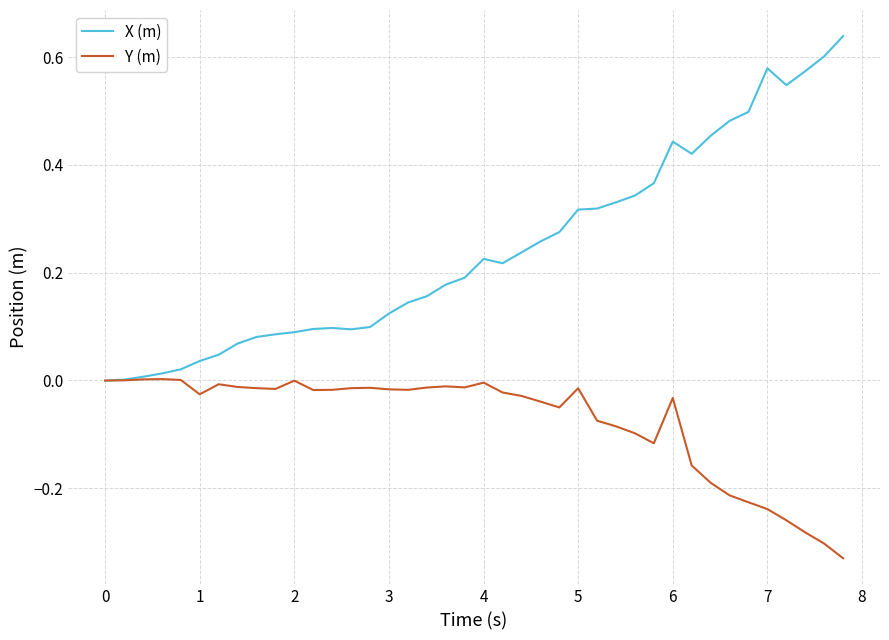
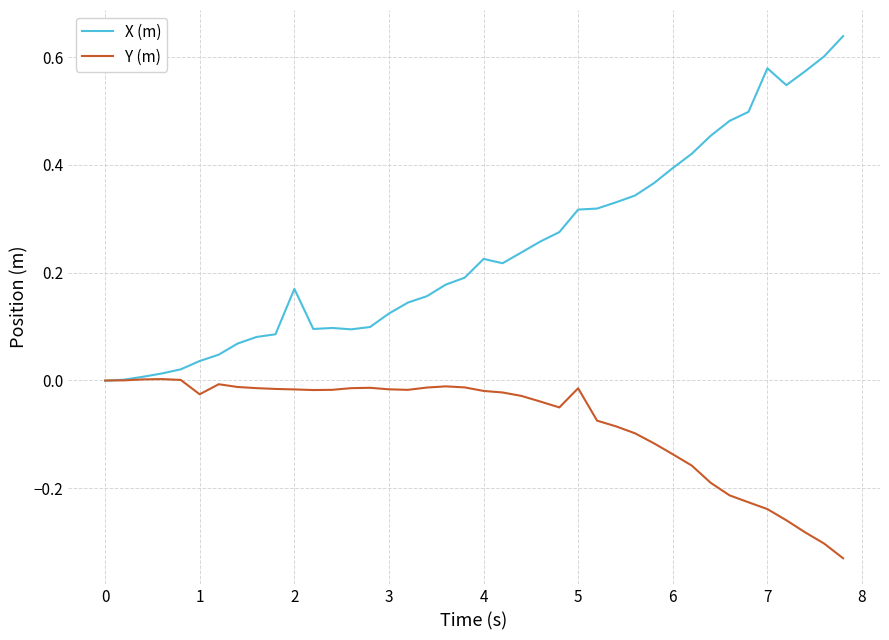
X (m), 2: 0.09 -> 0.17
Y (m), 2: 0.00 -> -0.02
Y (m), 4: 0.00 -> -0.02
X (m), 6: 0.44 -> 0.39
Y (m), 6: -0.03 -> -0.14
